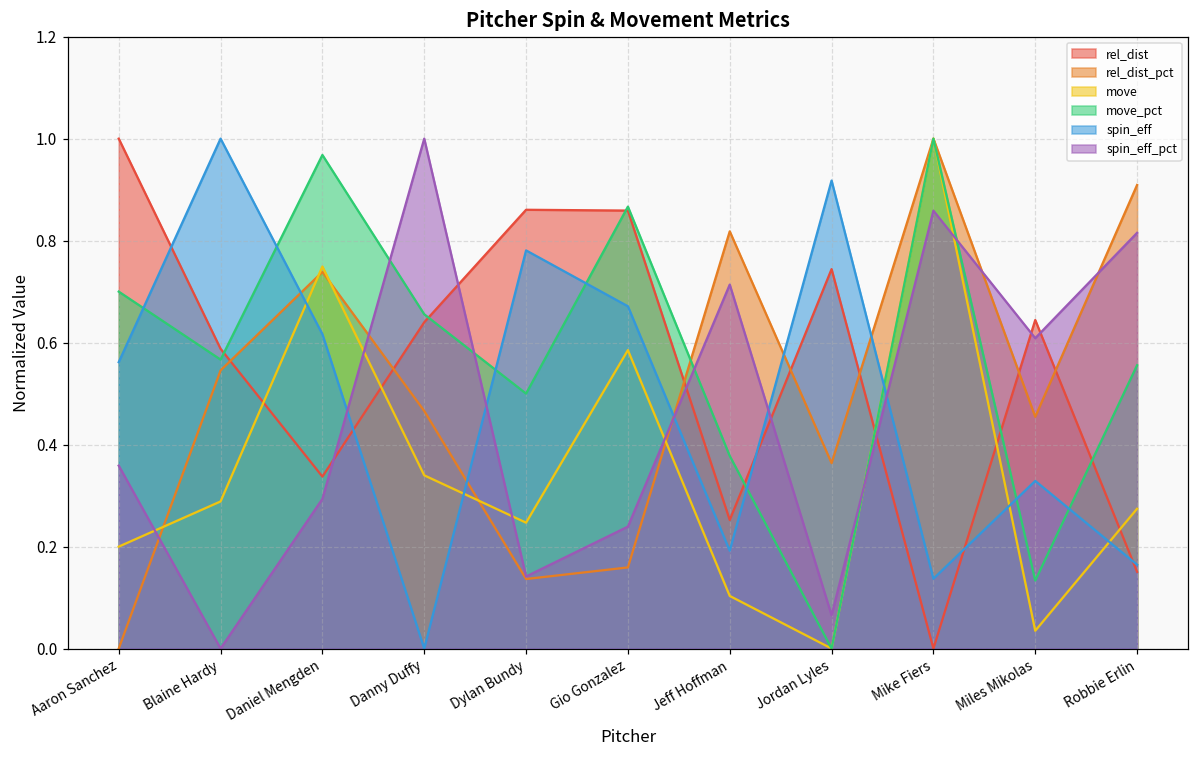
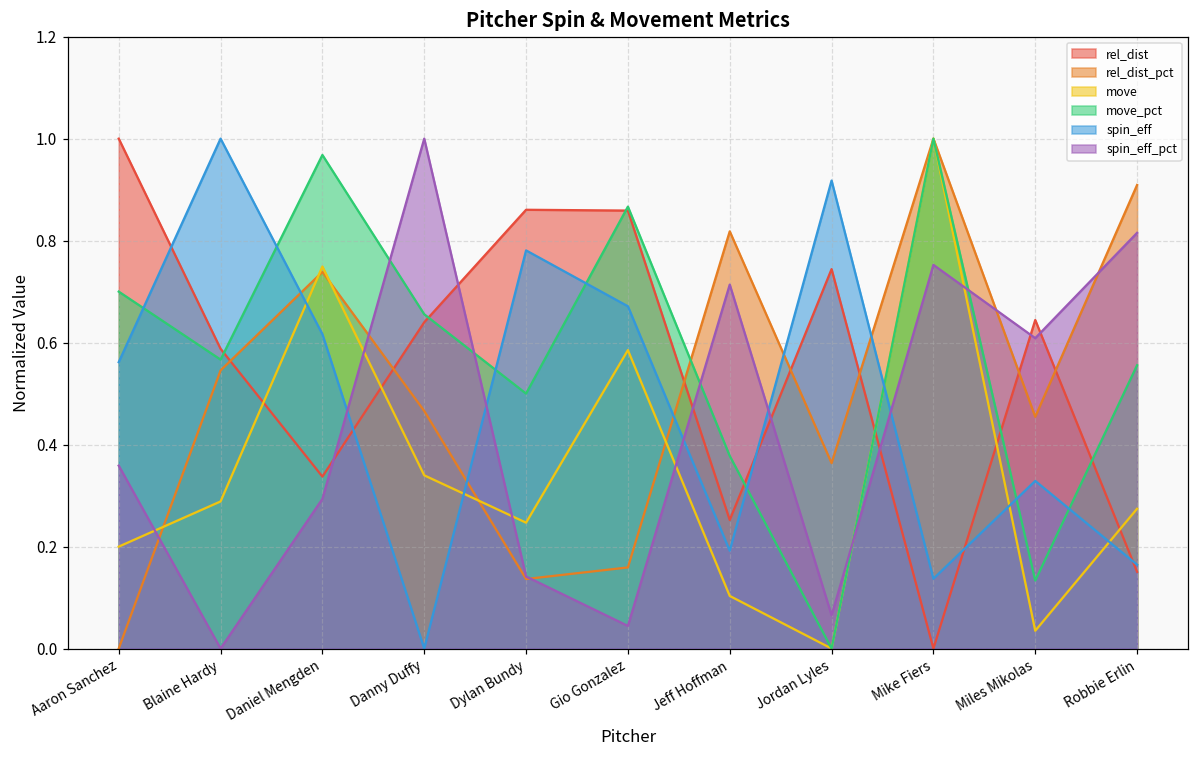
spin_eff_pct, Gio Gonzalez: 0.24 -> 0.04
spin_eff_pct, Mike Fiers: 0.86 -> 0.75
